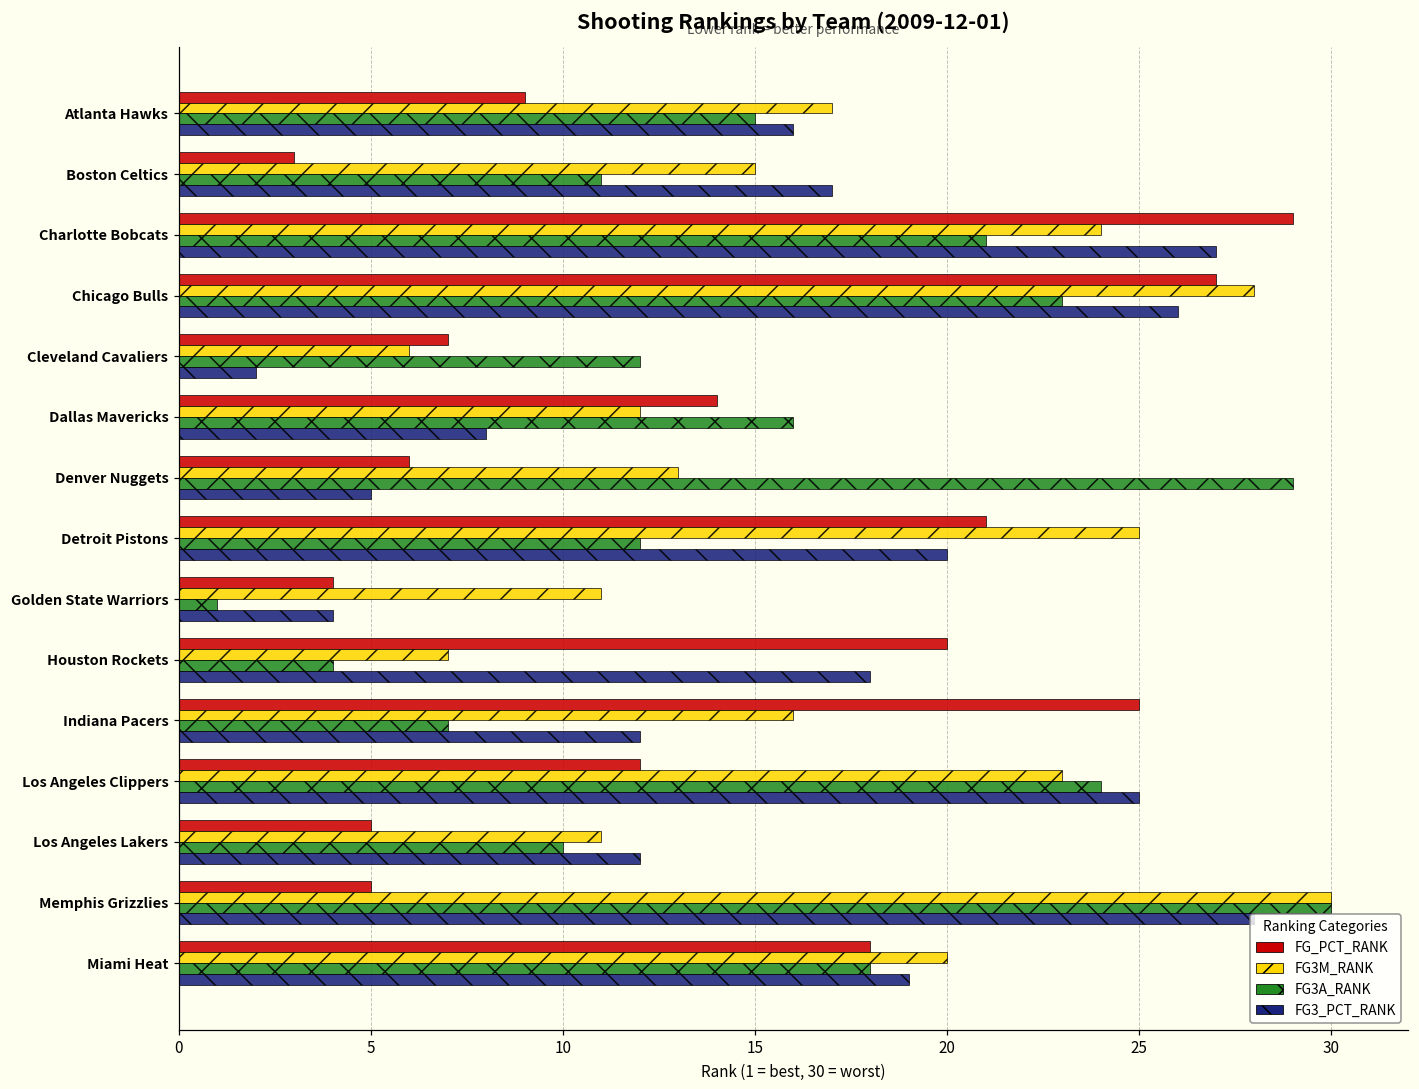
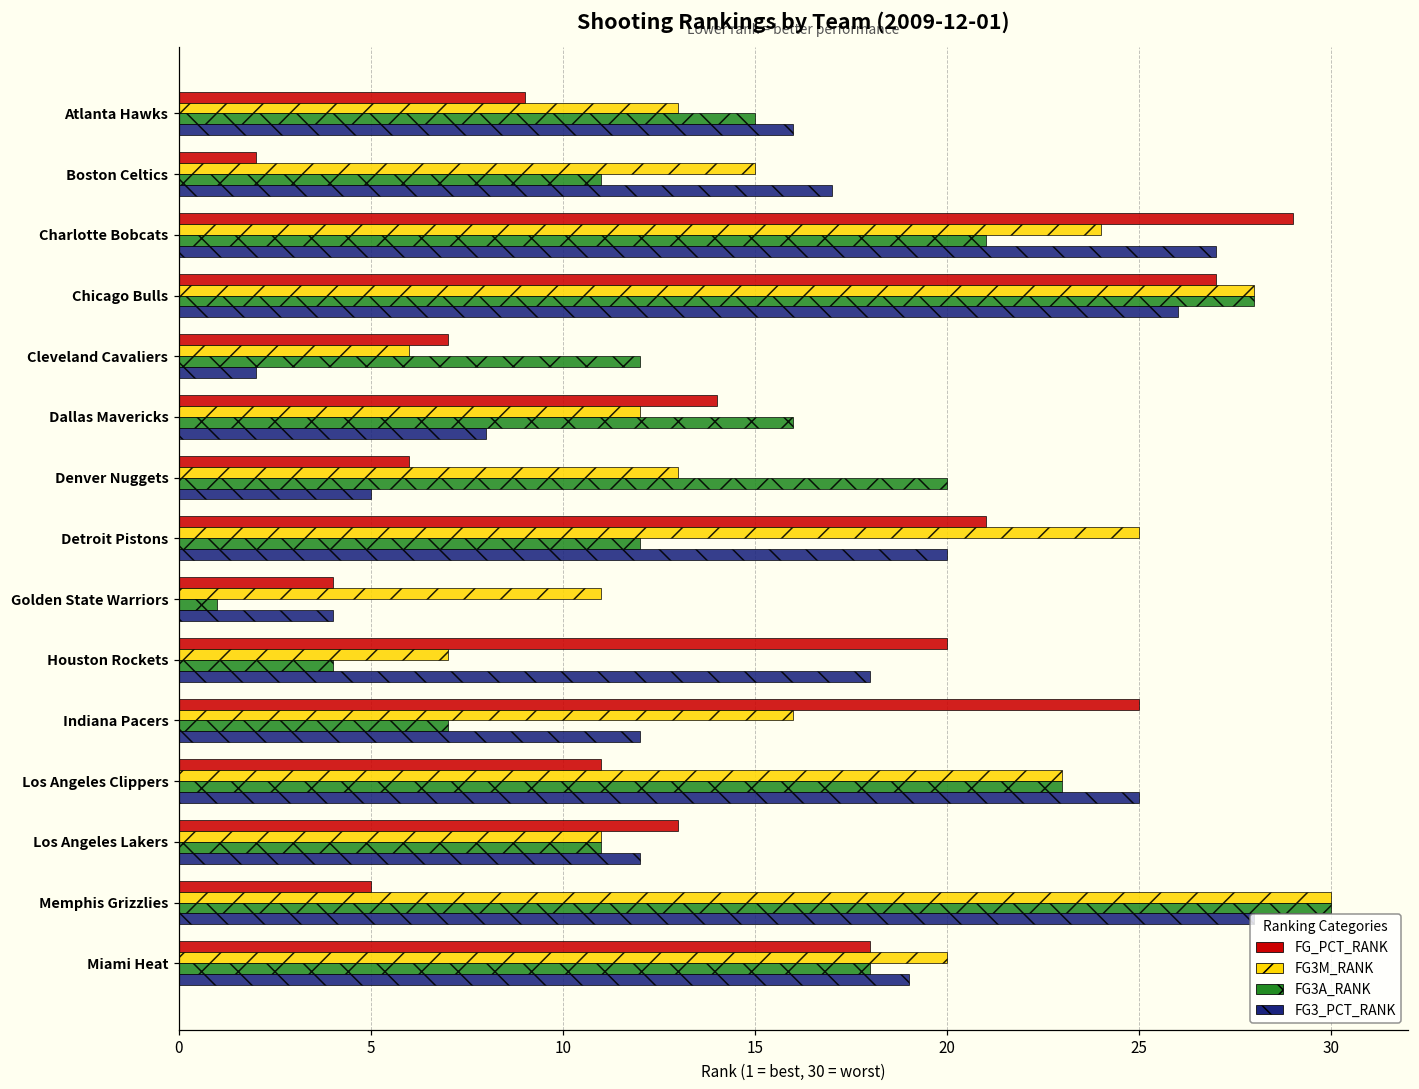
FG3M_RANK, Atlanta Hawks: 17 -> 13
FG_PCT_RANK, Boston Celtics: 3 -> 2
FG3A_RANK, Chicago Bulls: 23 -> 28
FG3A_RANK, Denver Nuggets: 29 -> 20
FG_PCT_RANK, Los Angeles Clippers: 12 -> 11
FG3A_RANK, Los Angeles Clippers: 24 -> 23
FG_PCT_RANK, Los Angeles Lakers: 5 -> 13
FG3A_RANK, Los Angeles Lakers: 10 -> 11
